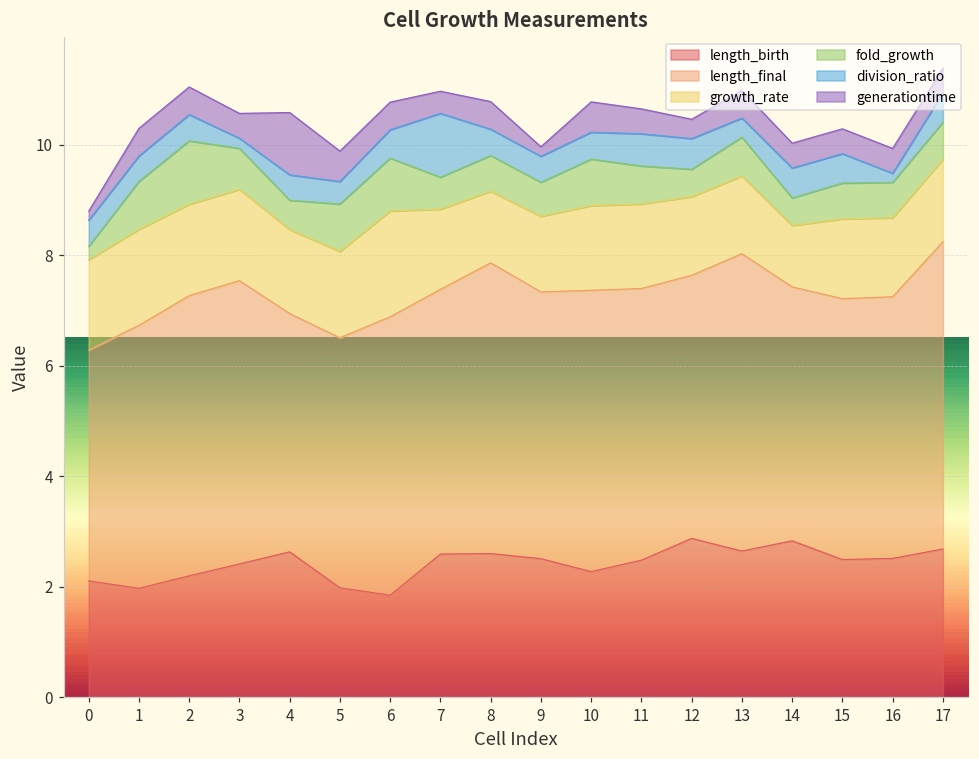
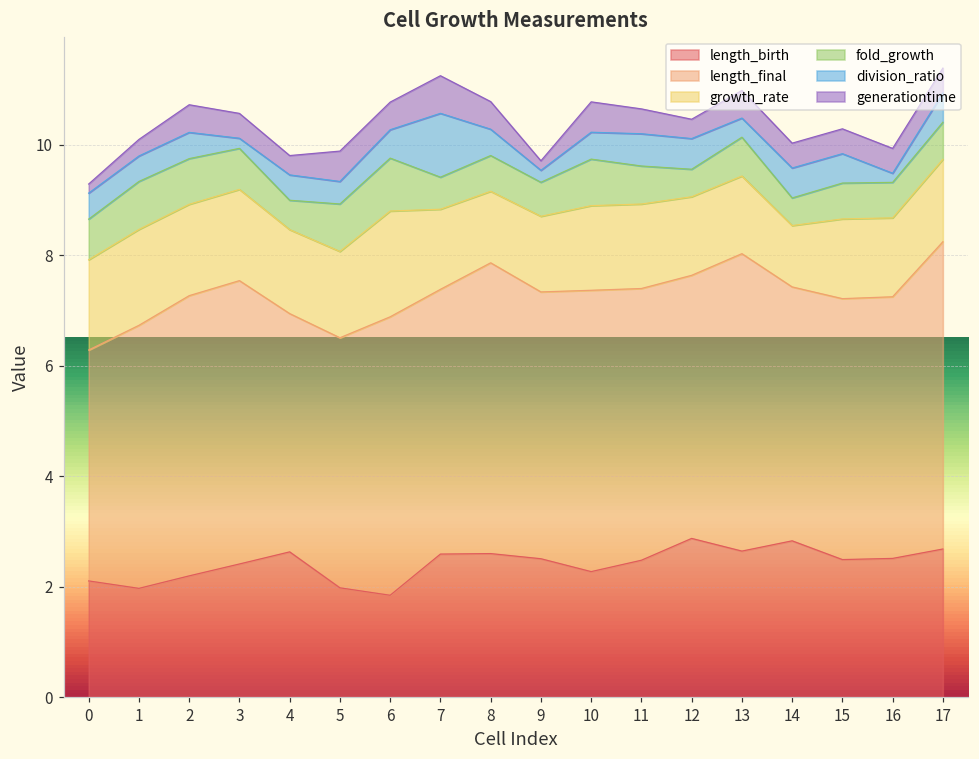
fold_growth, 0: 0.2 -> 0.7
generationtime, 1: 0.5 -> 0.3
fold_growth, 2: 1.1 -> 0.8
generationtime, 4: 1.1 -> 0.3
generationtime, 7: 0.4 -> 0.7
division_ratio, 9: 0.5 -> 0.2
